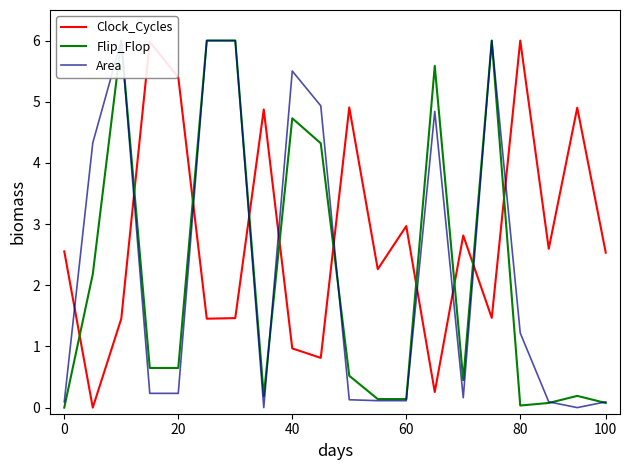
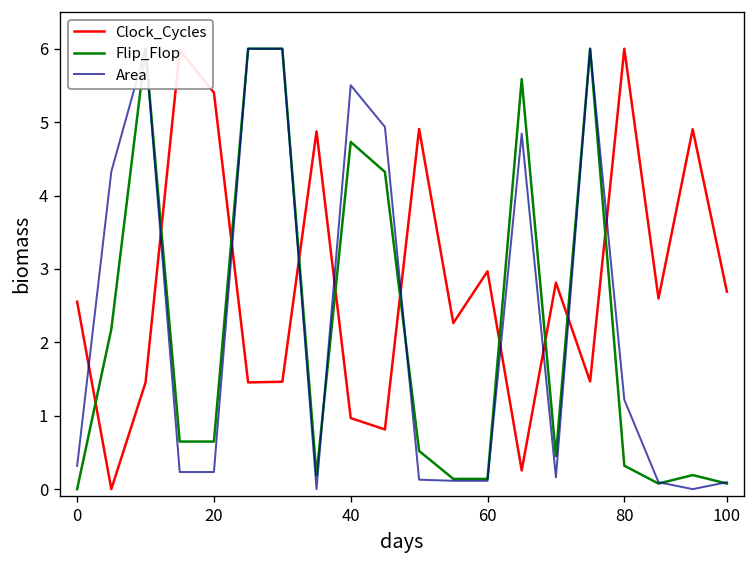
Area, 0: 0.1 -> 0.3
Flip_Flop, 80: 0.0 -> 0.3
Clock_Cycles, 100: 2.5 -> 2.7
